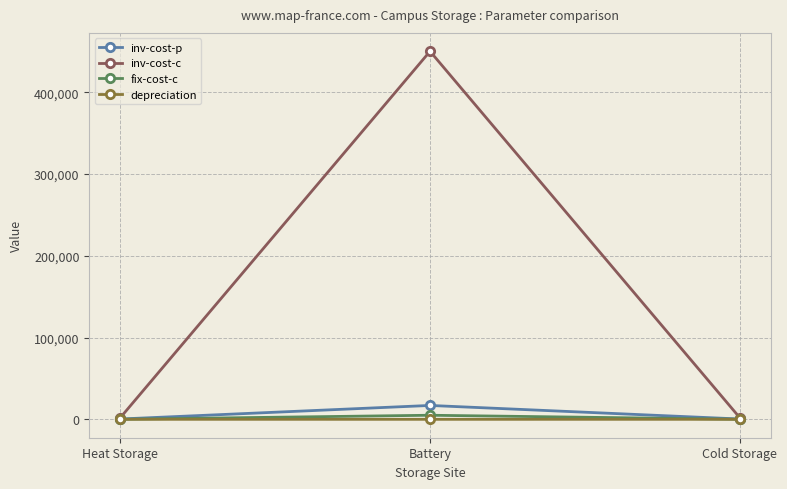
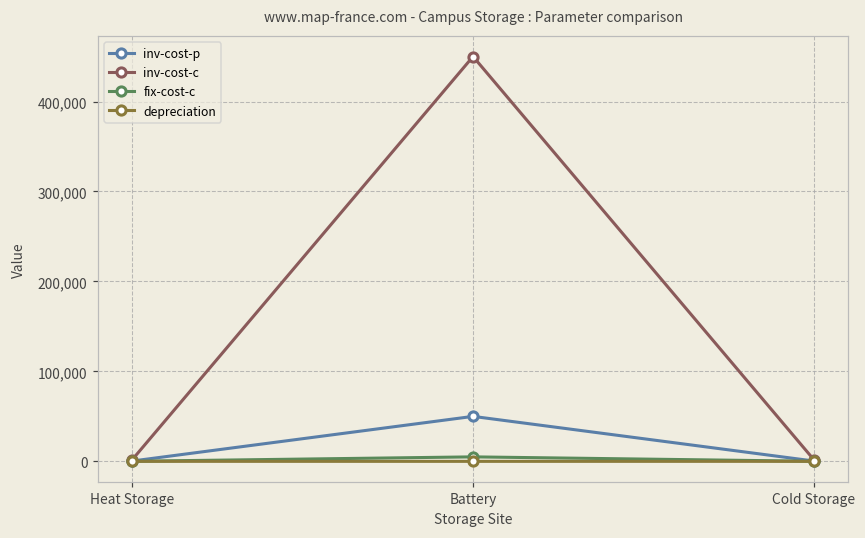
inv-cost-p, Battery: 20,000 -> 50,000
